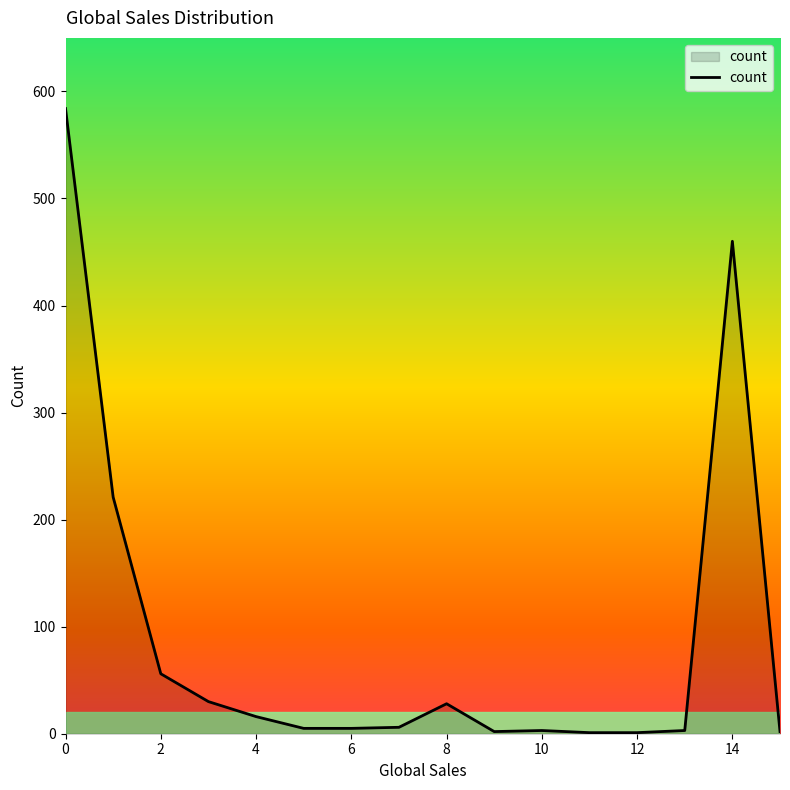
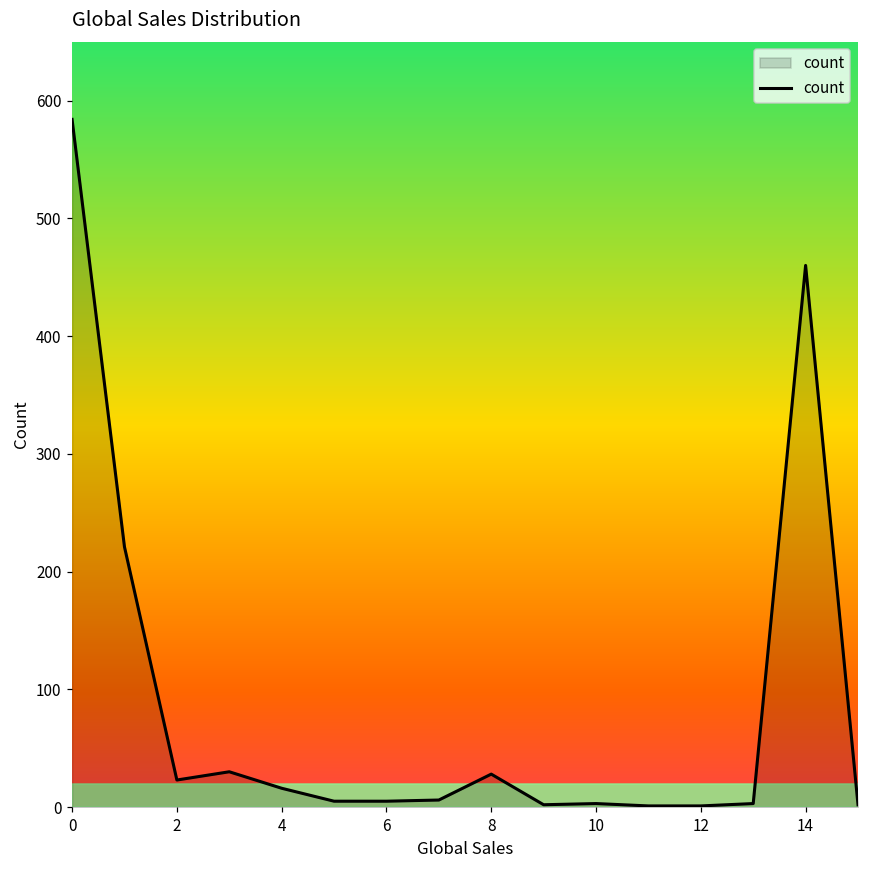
2: 56 -> 23
